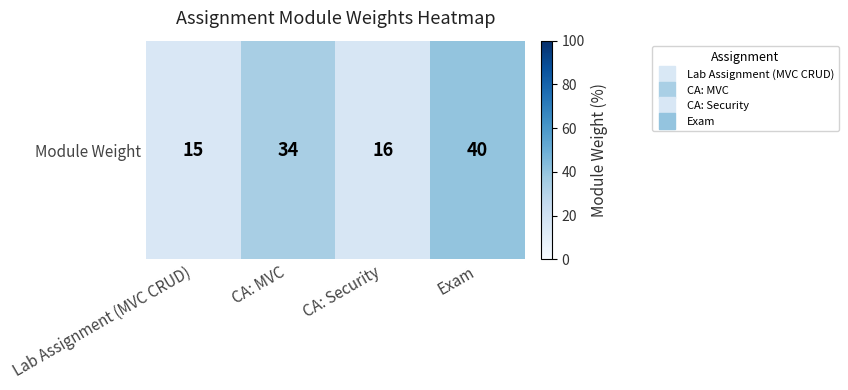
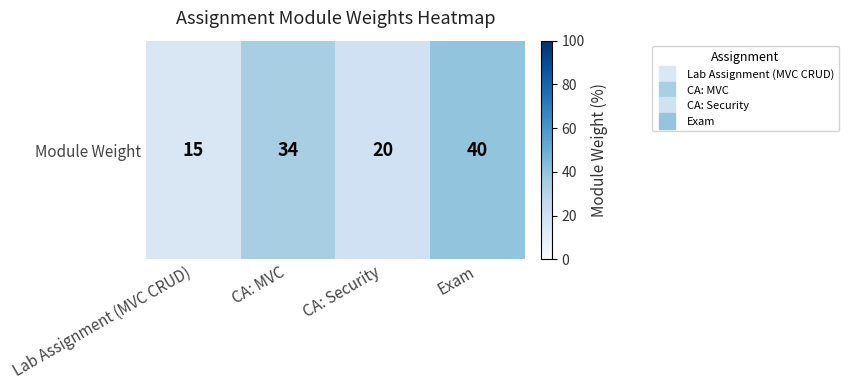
Module Weight, CA: Security: 16 -> 20
